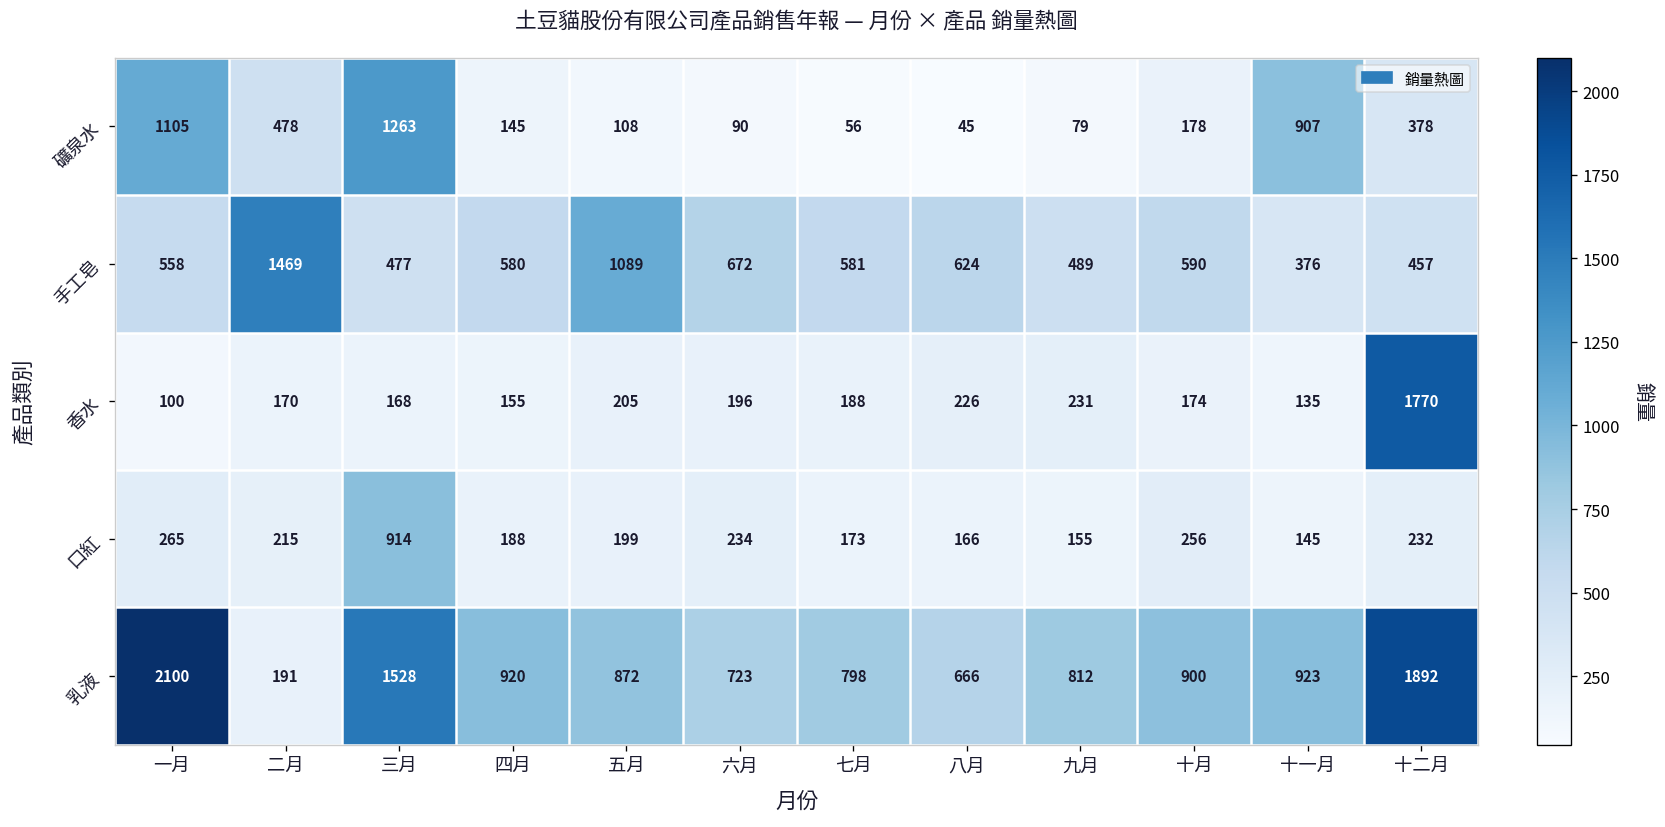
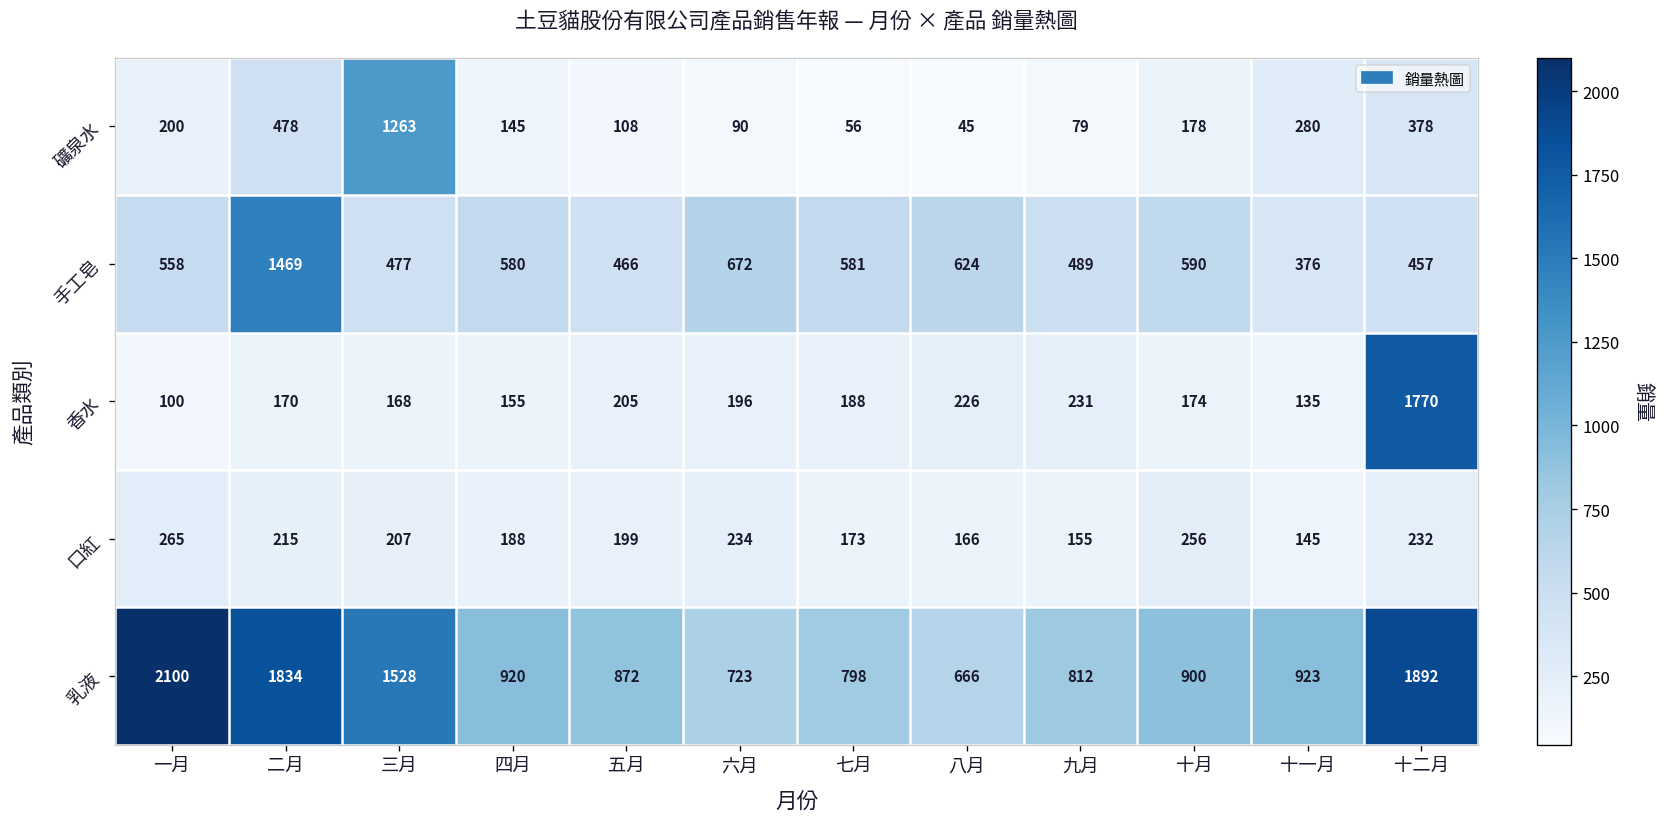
礦泉水, 一月: 1105 -> 200
礦泉水, 十一月: 907 -> 280
手工皂, 五月: 1089 -> 466
口紅, 三月: 914 -> 207
乳液, 二月: 191 -> 1834
